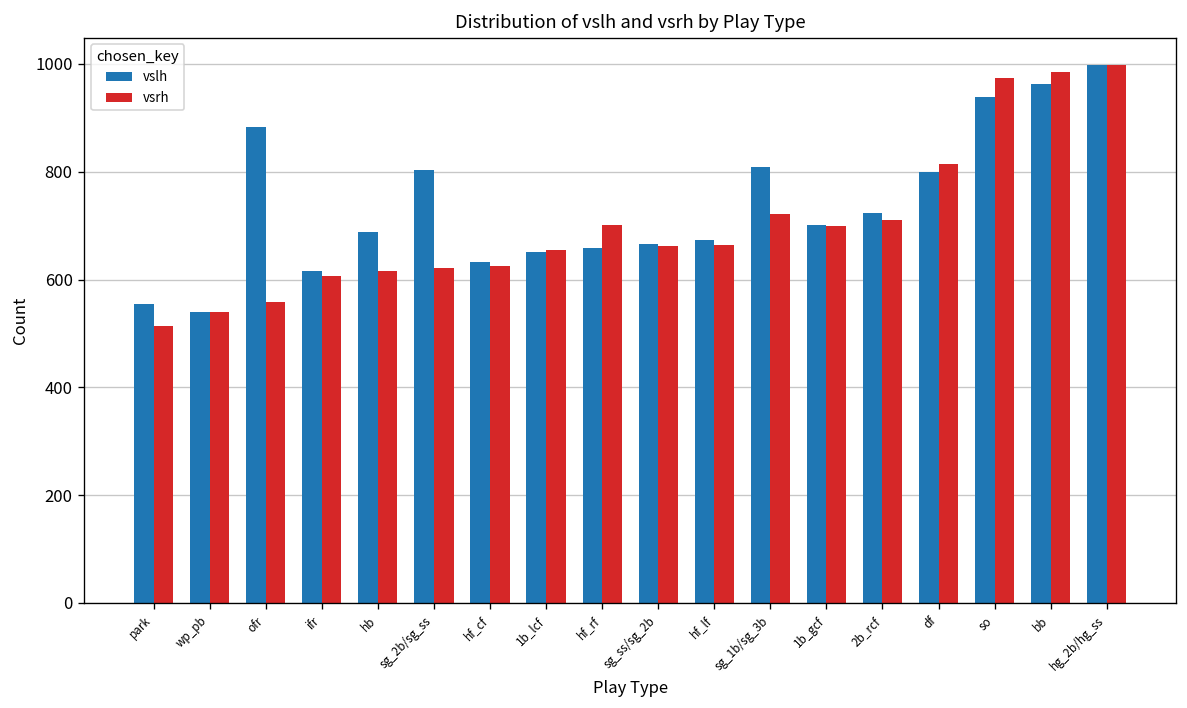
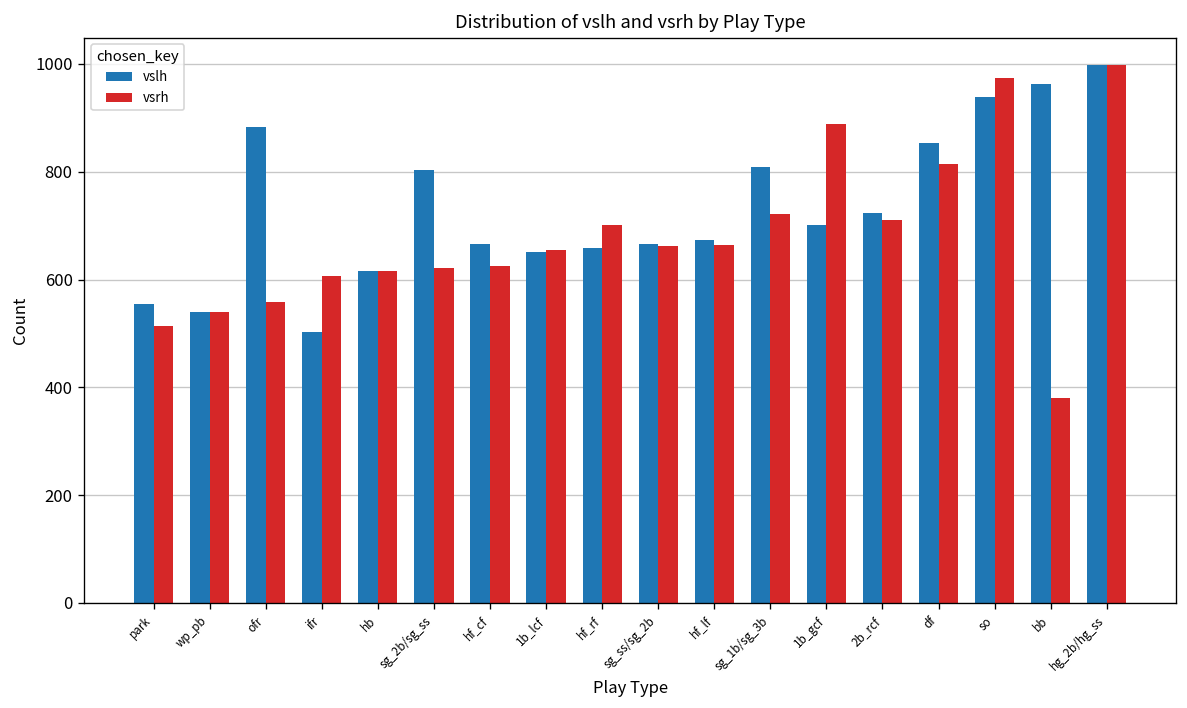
vslh, ifr: 620 -> 500
vslh, hb: 690 -> 620
vslh, hf_cf: 630 -> 670
vsrh, 1b_gcf: 700 -> 890
vslh, df: 800 -> 850
vsrh, bb: 990 -> 380
